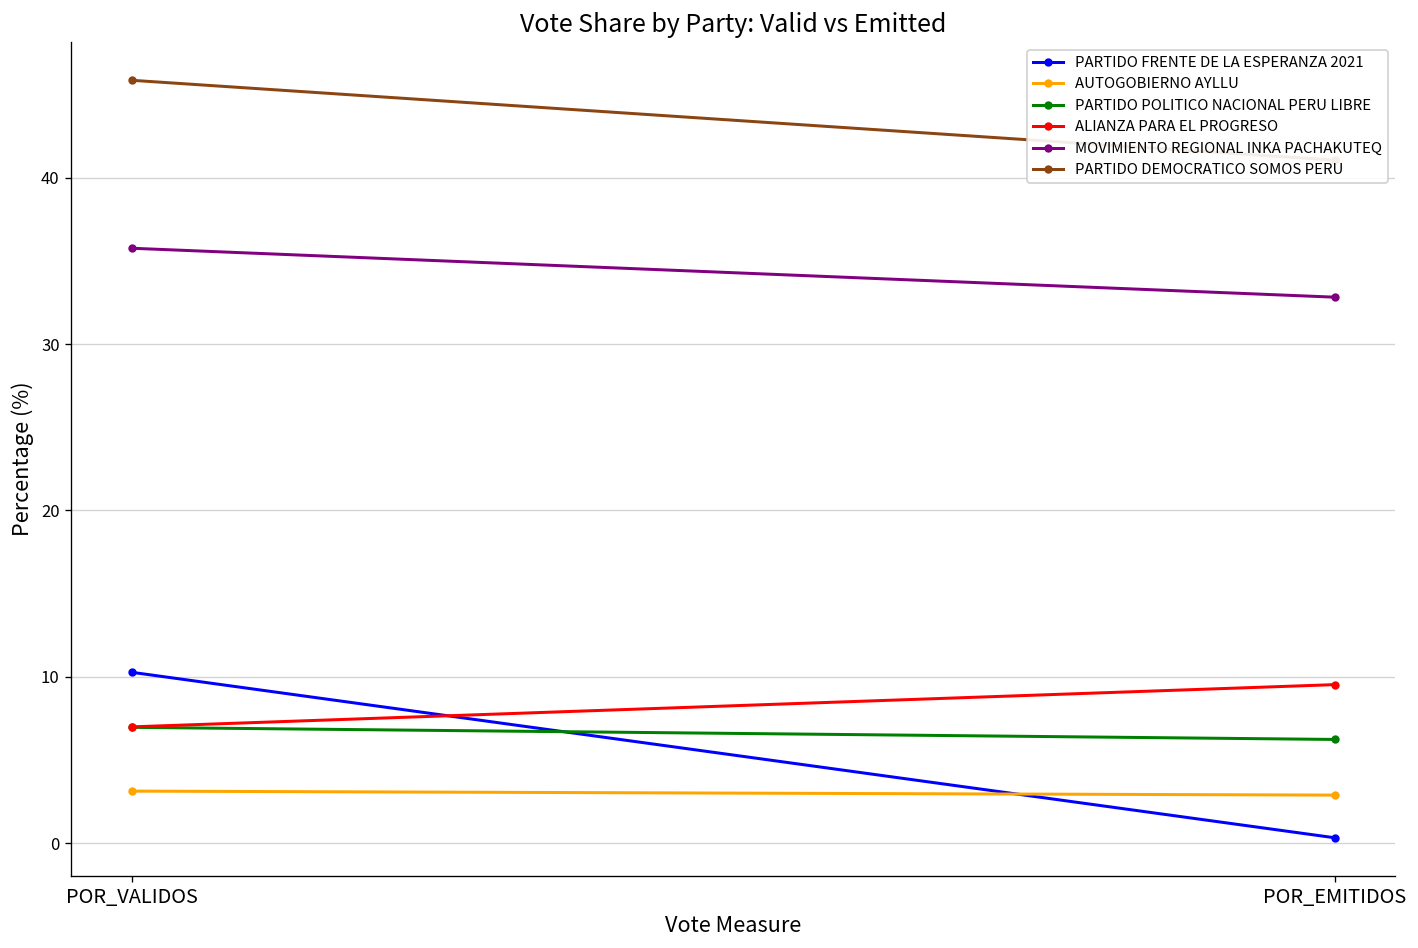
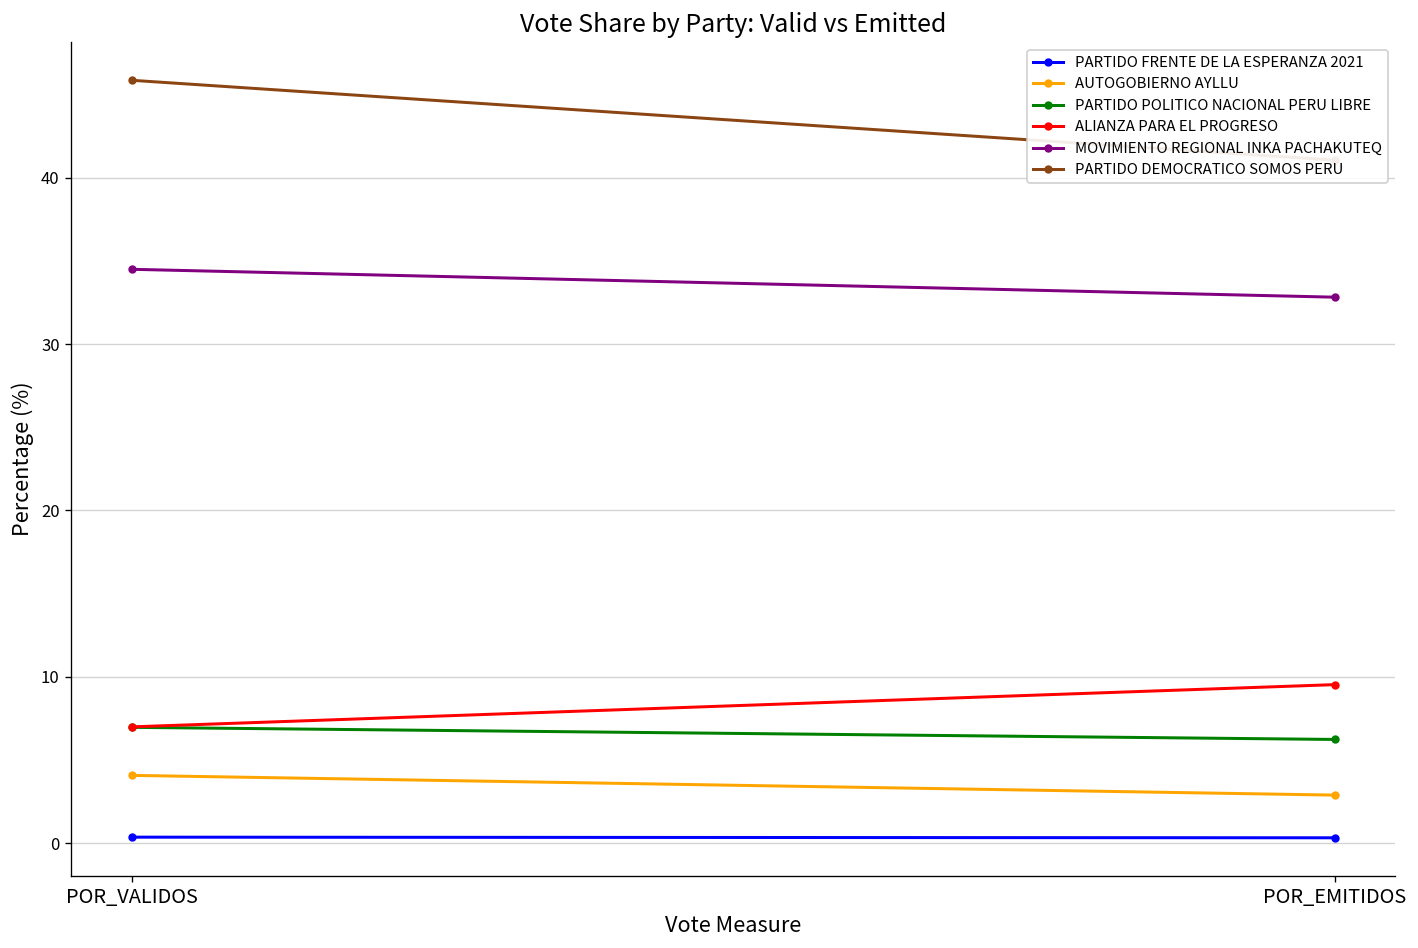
PARTIDO FRENTE DE LA ESPERANZA 2021, POR_VALIDOS: 10.3 -> 0.4
AUTOGOBIERNO AYLLU, POR_VALIDOS: 3.1 -> 4.1
MOVIMIENTO REGIONAL INKA PACHAKUTEQ, POR_VALIDOS: 35.8 -> 34.5
